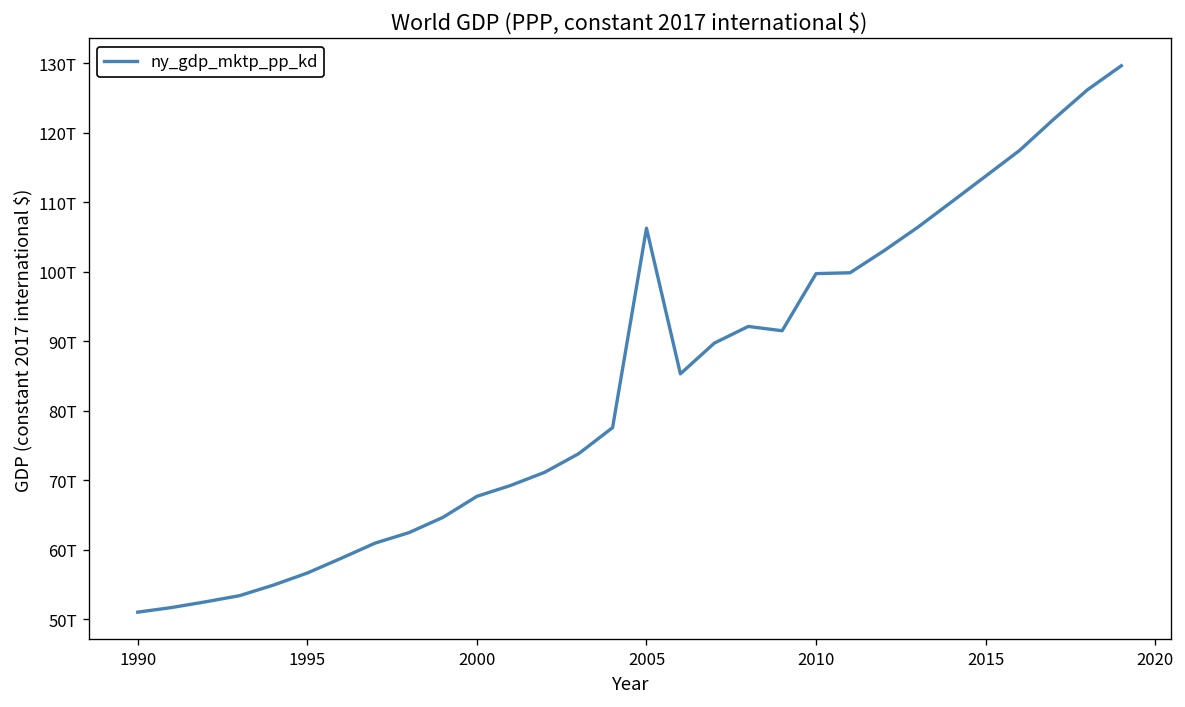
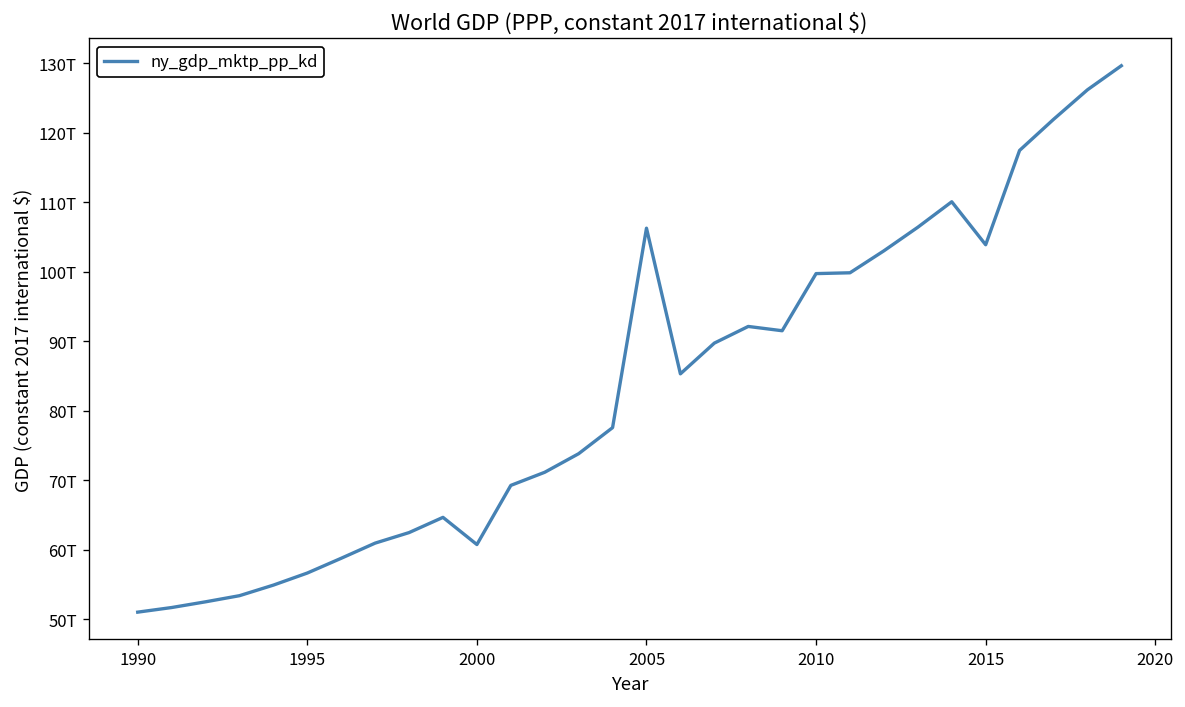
2000: 68T -> 61T
2015: 114T -> 104T
